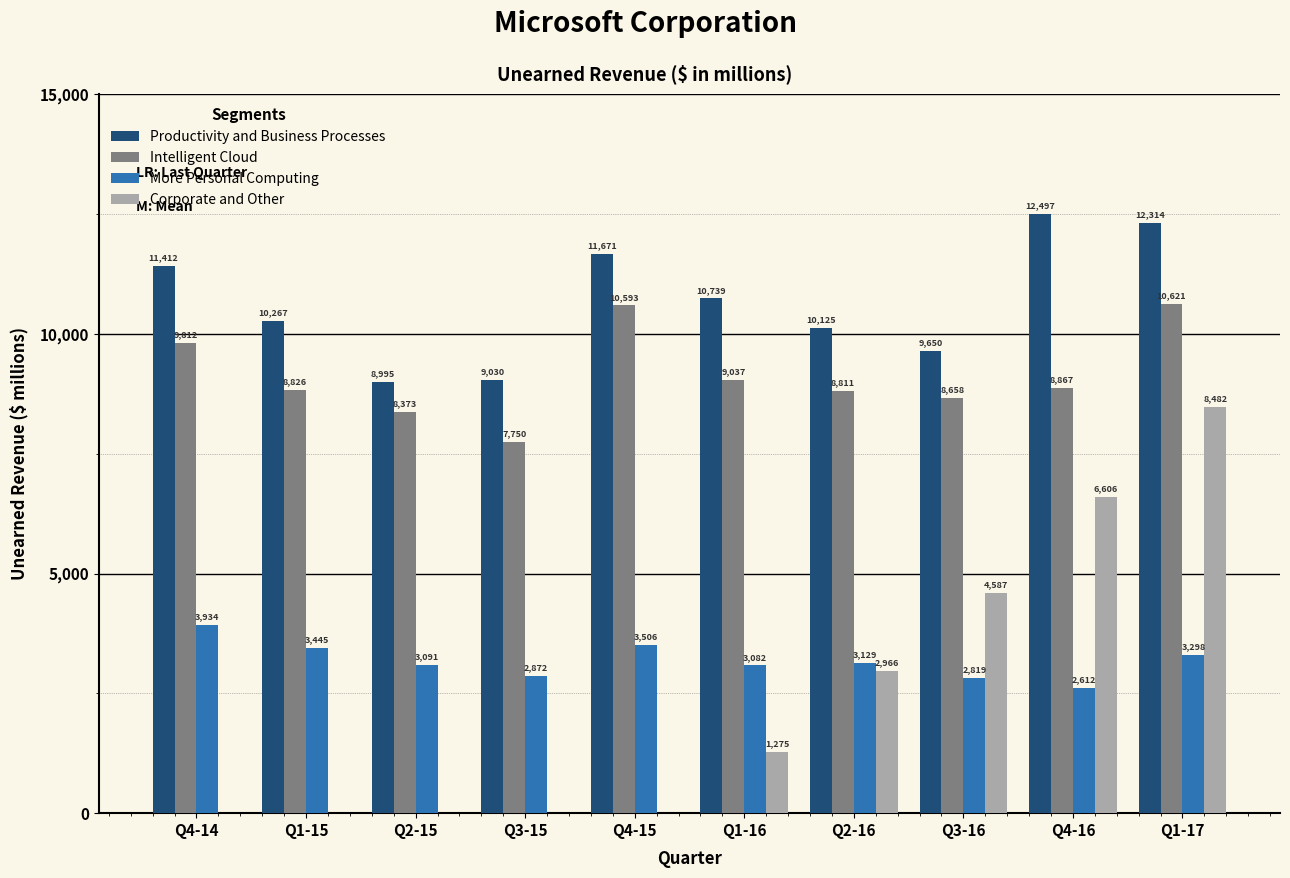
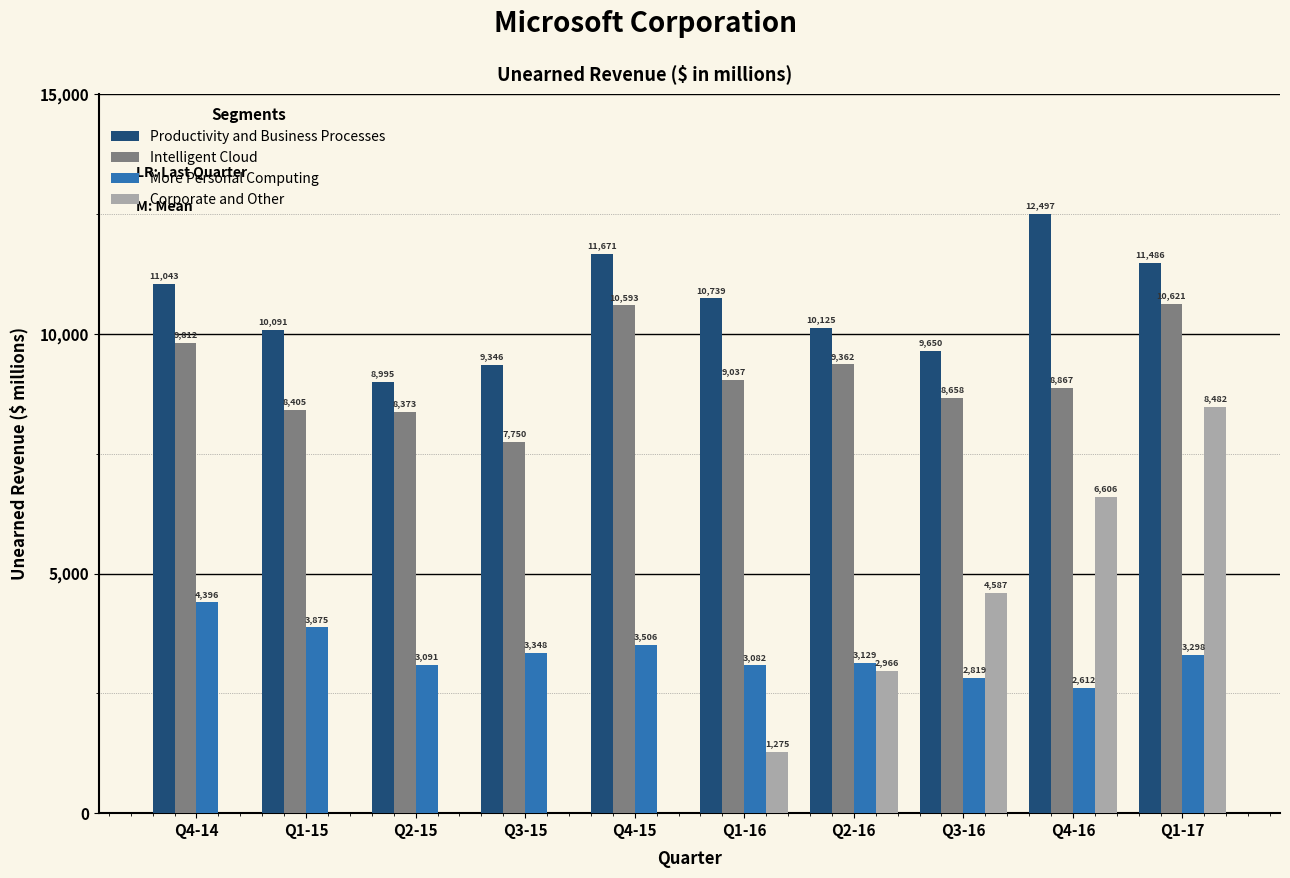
Productivity and Business Processes, Q4-14: 11,412 -> 11,043
More Personal Computing, Q4-14: 3,934 -> 4,396
Productivity and Business Processes, Q1-15: 10,267 -> 10,091
Intelligent Cloud, Q1-15: 8,826 -> 8,405
More Personal Computing, Q1-15: 3,445 -> 3,875
Productivity and Business Processes, Q3-15: 9,030 -> 9,346
More Personal Computing, Q3-15: 2,872 -> 3,348
Intelligent Cloud, Q2-16: 8,811 -> 9,362
Productivity and Business Processes, Q1-17: 12,314 -> 11,486
